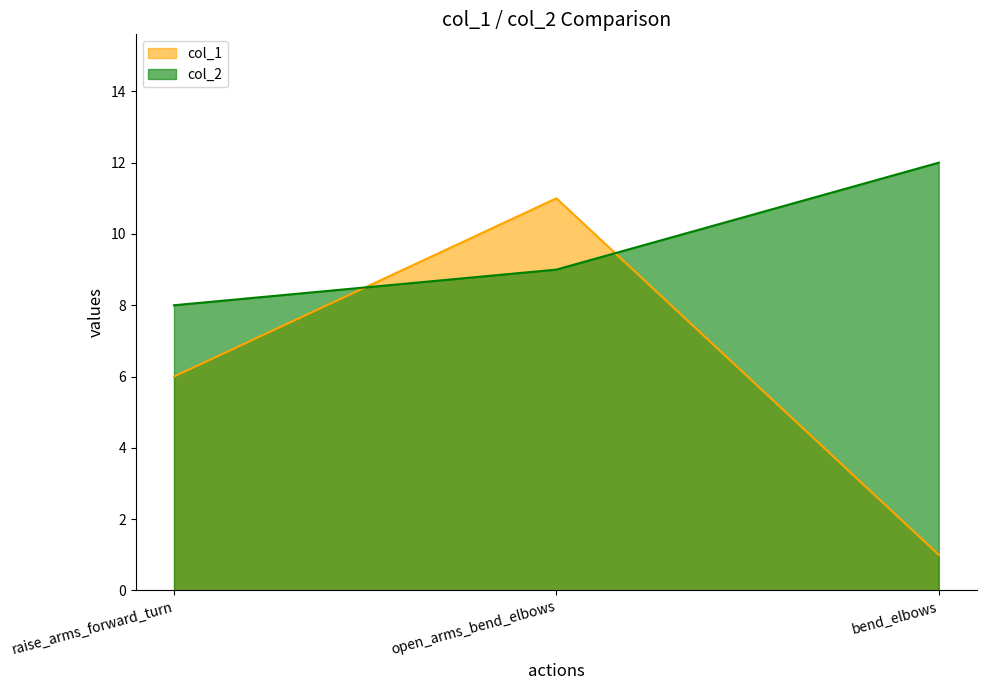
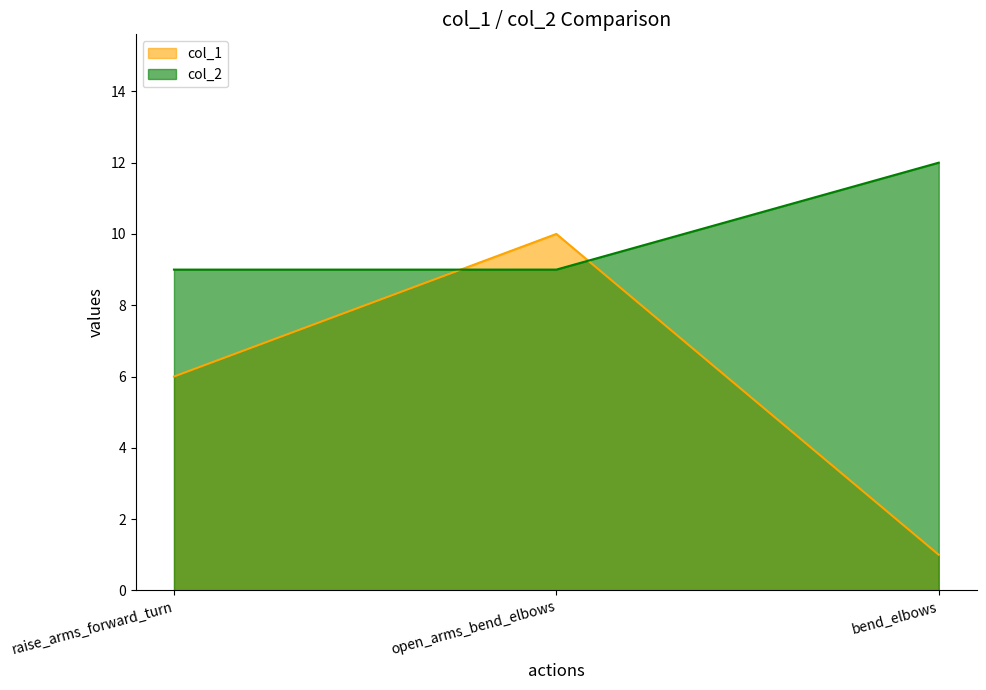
col_2, raise_arms_forward_turn: 8 -> 9
col_1, open_arms_bend_elbows: 11 -> 10
